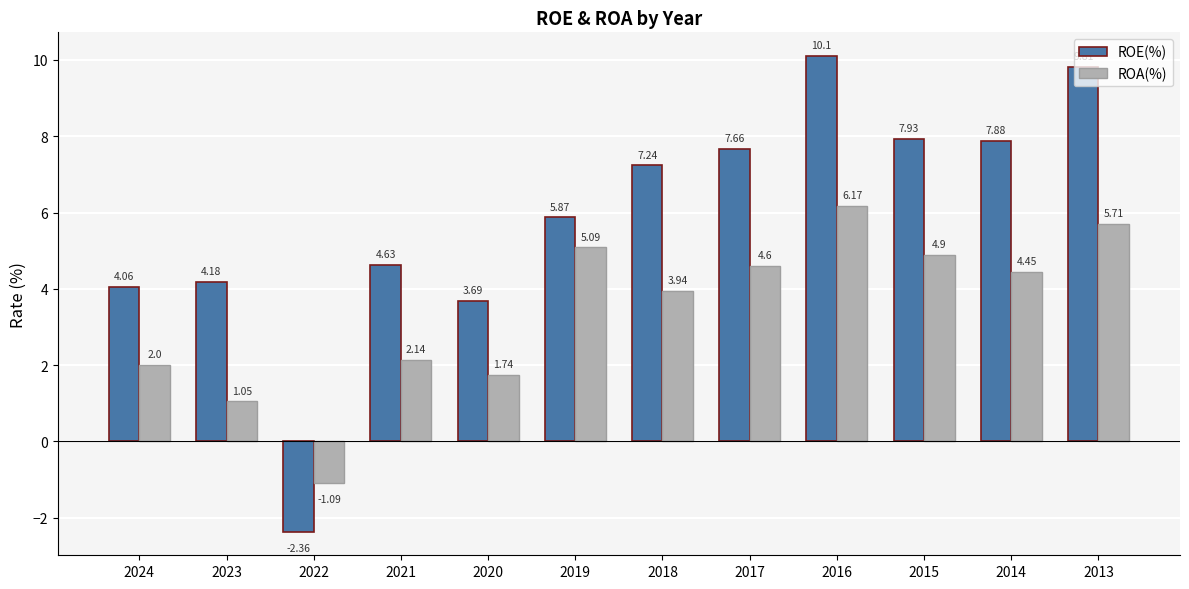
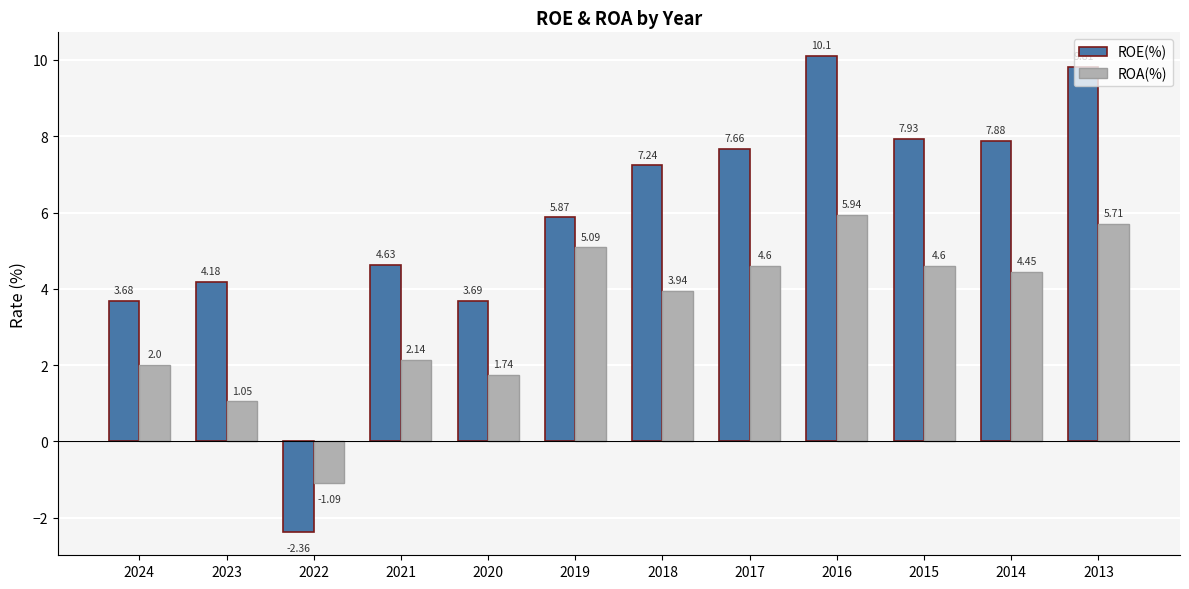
ROE(%), 2024: 4.06 -> 3.68
ROA(%), 2016: 6.17 -> 5.94
ROA(%), 2015: 4.9 -> 4.6
